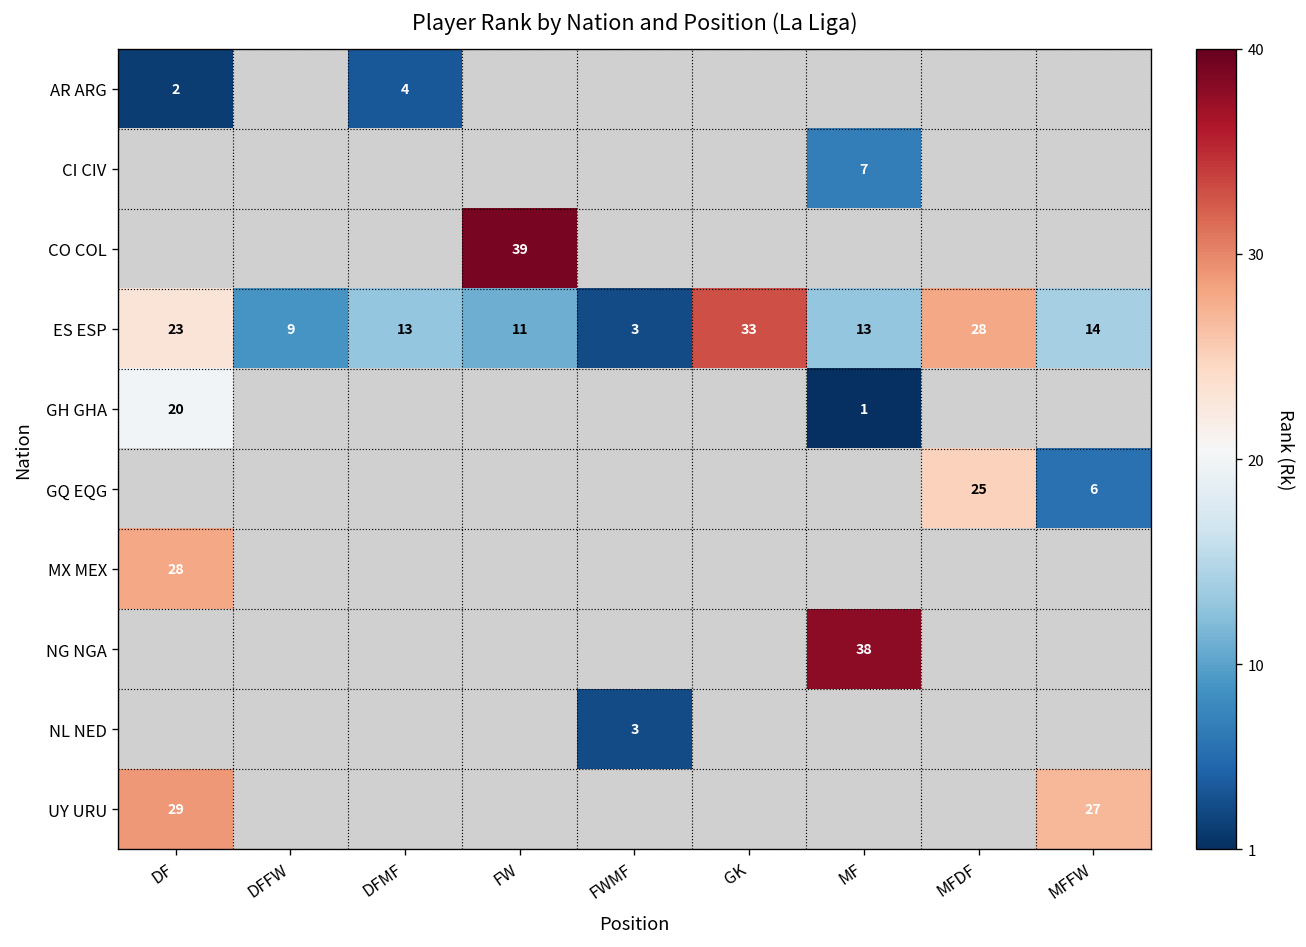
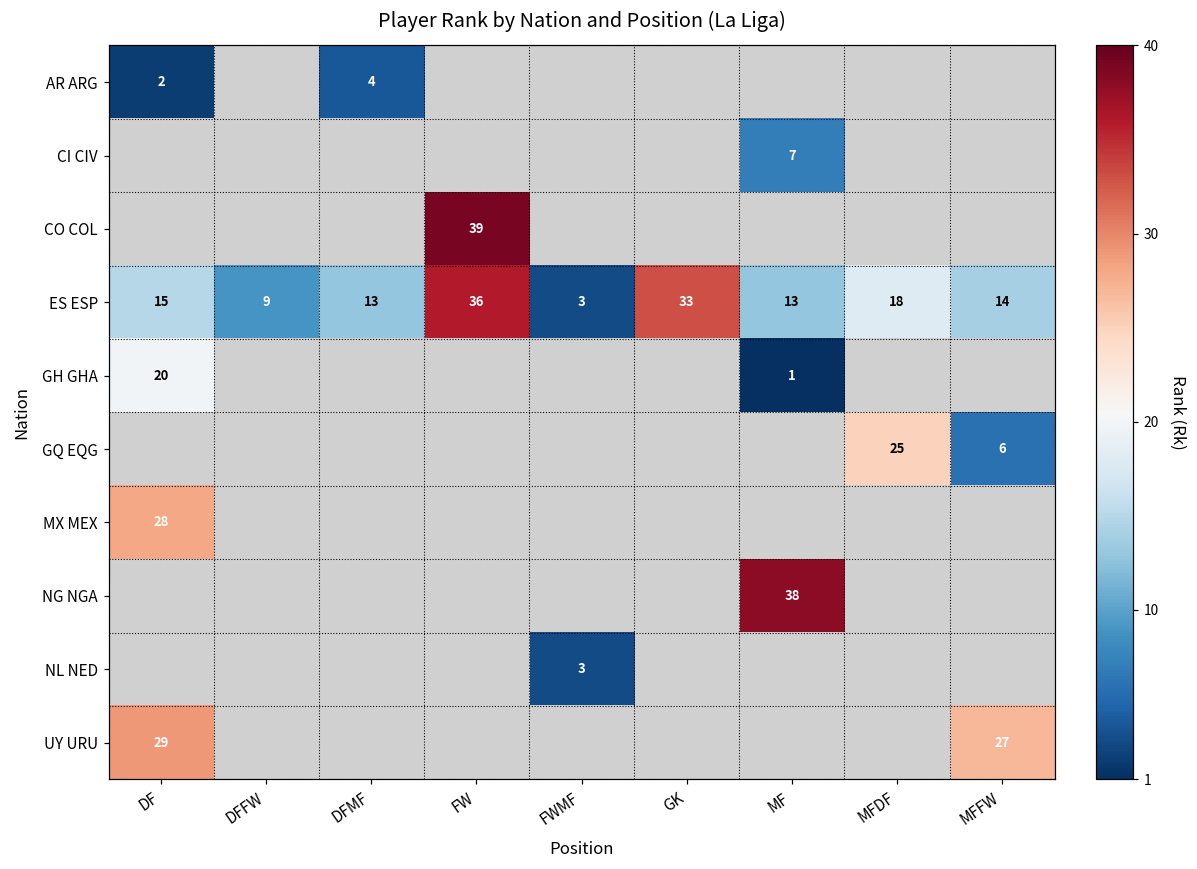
ES ESP, DF: 23 -> 15
ES ESP, FW: 11 -> 36
ES ESP, MFDF: 28 -> 18
